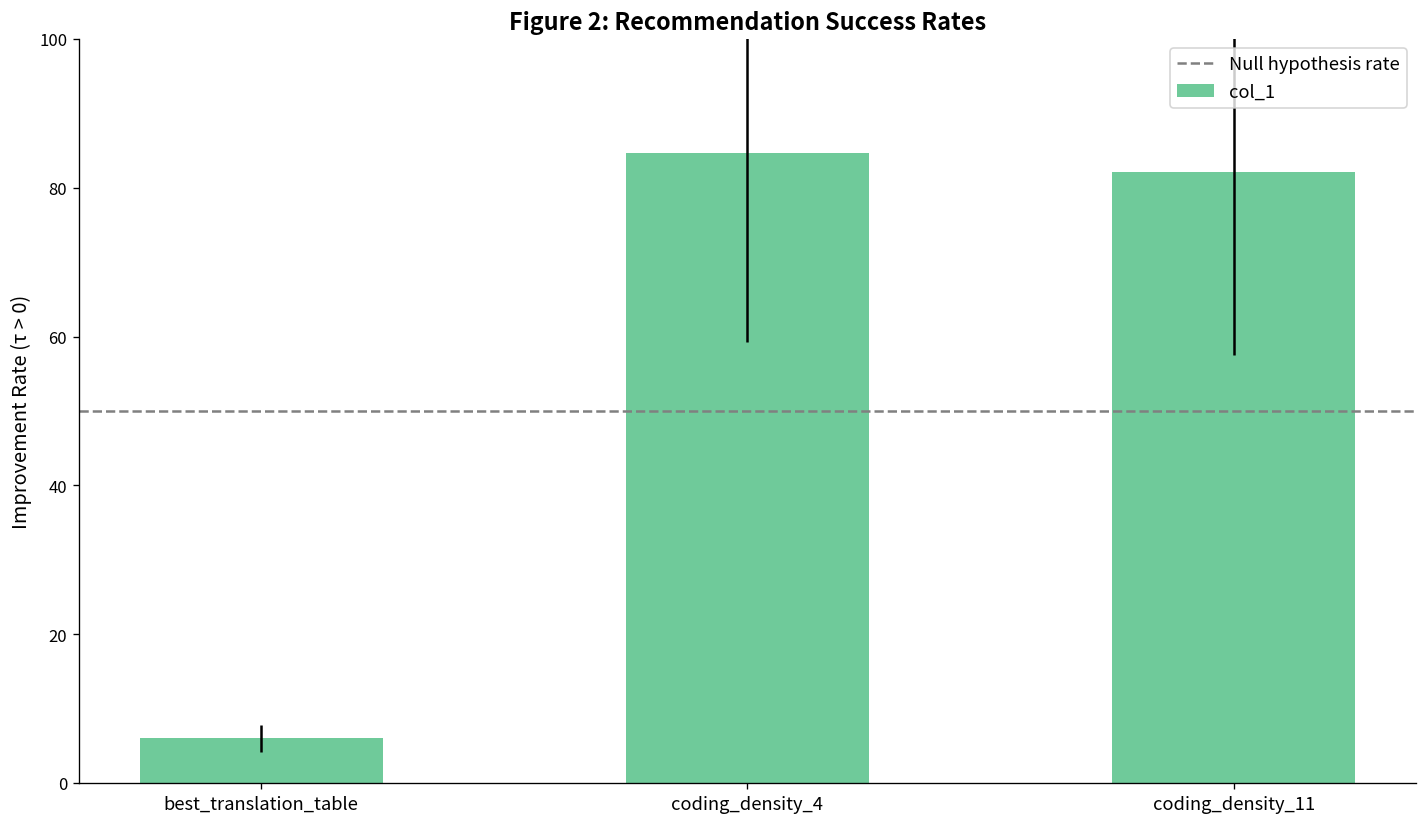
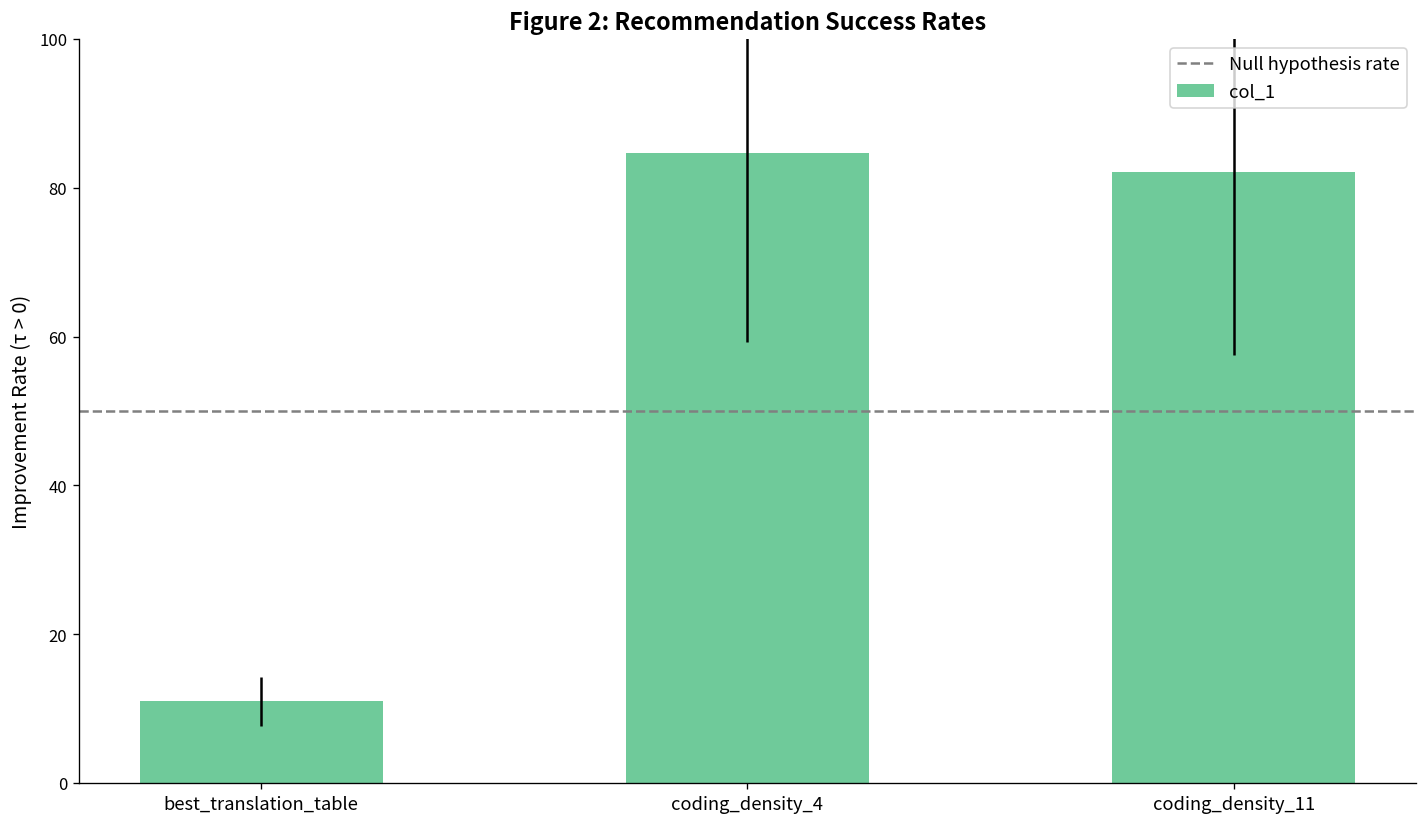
best_translation_table: 6 -> 11
